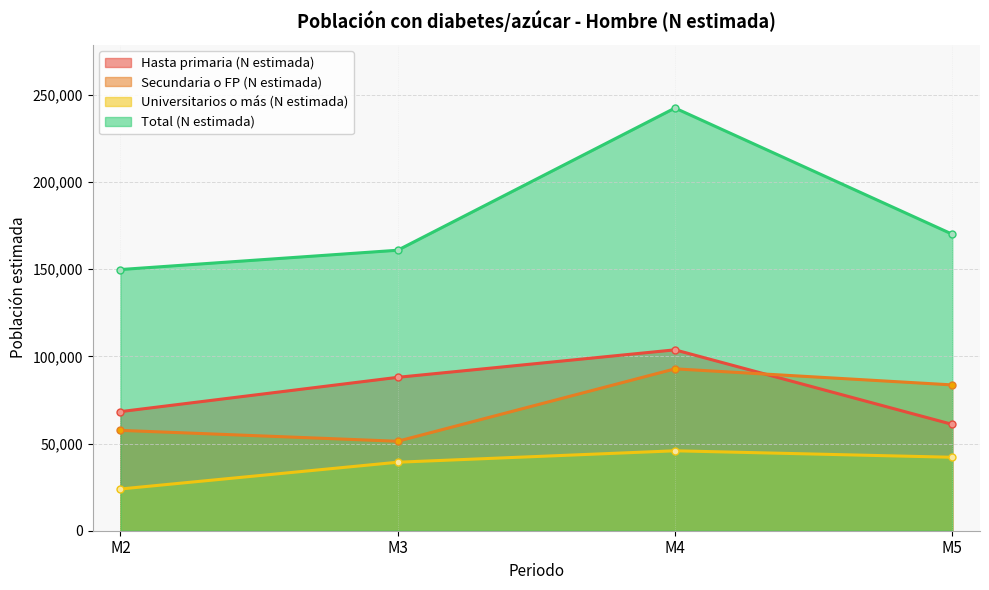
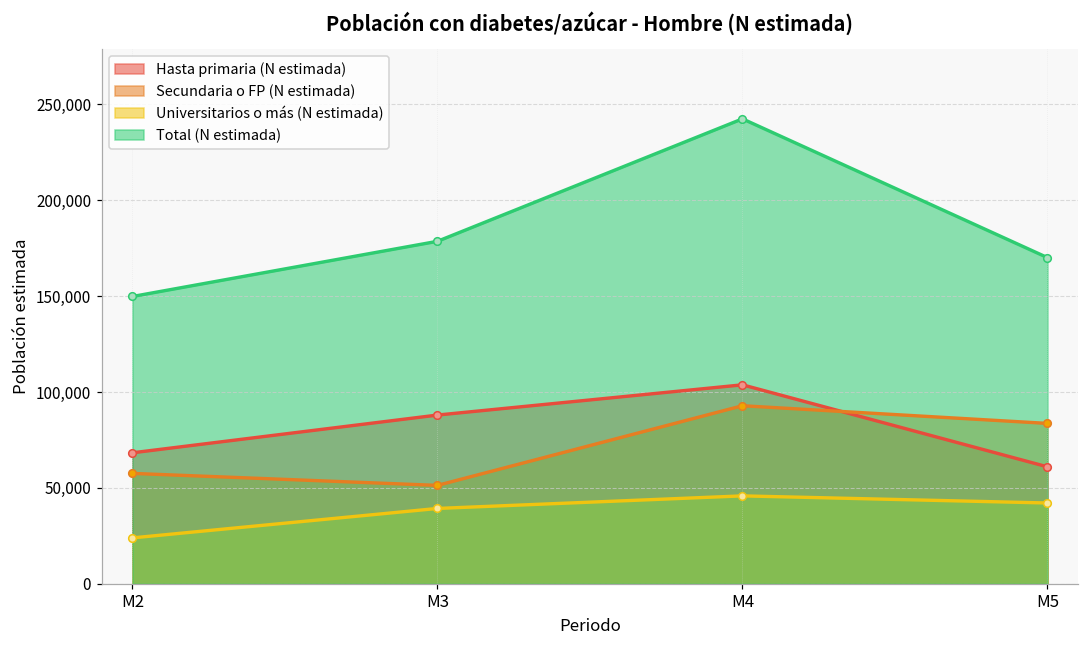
Total (N estimada), M3: 161,000 -> 179,000
